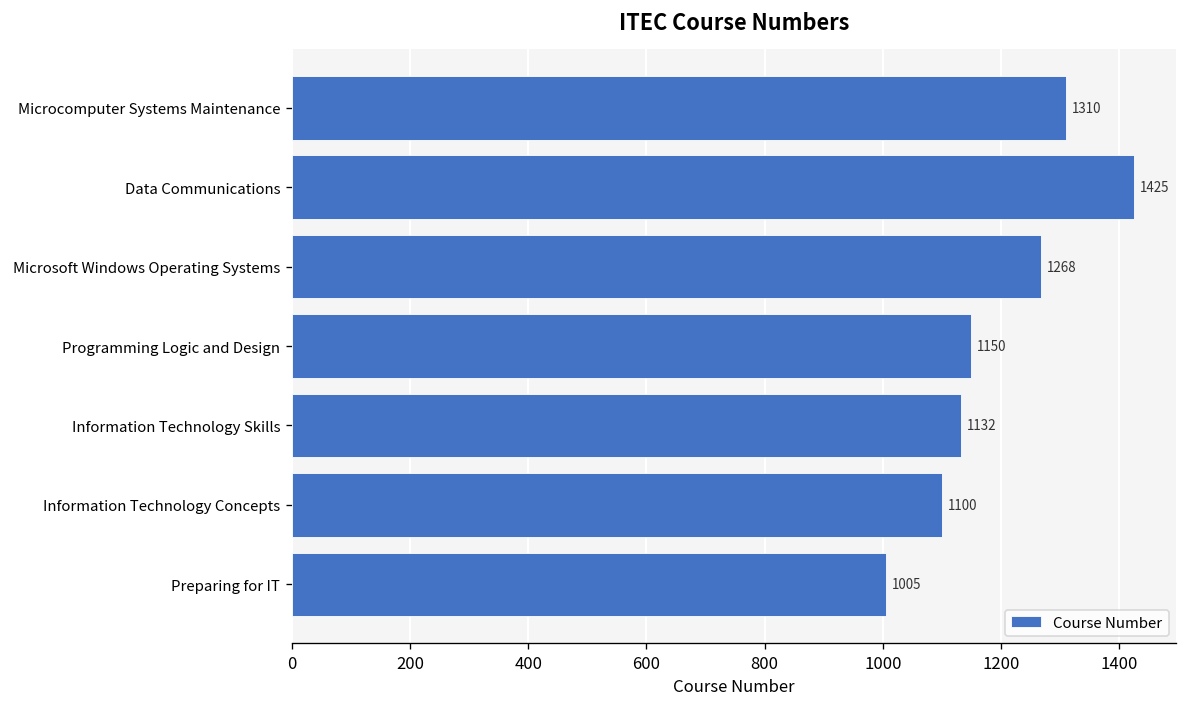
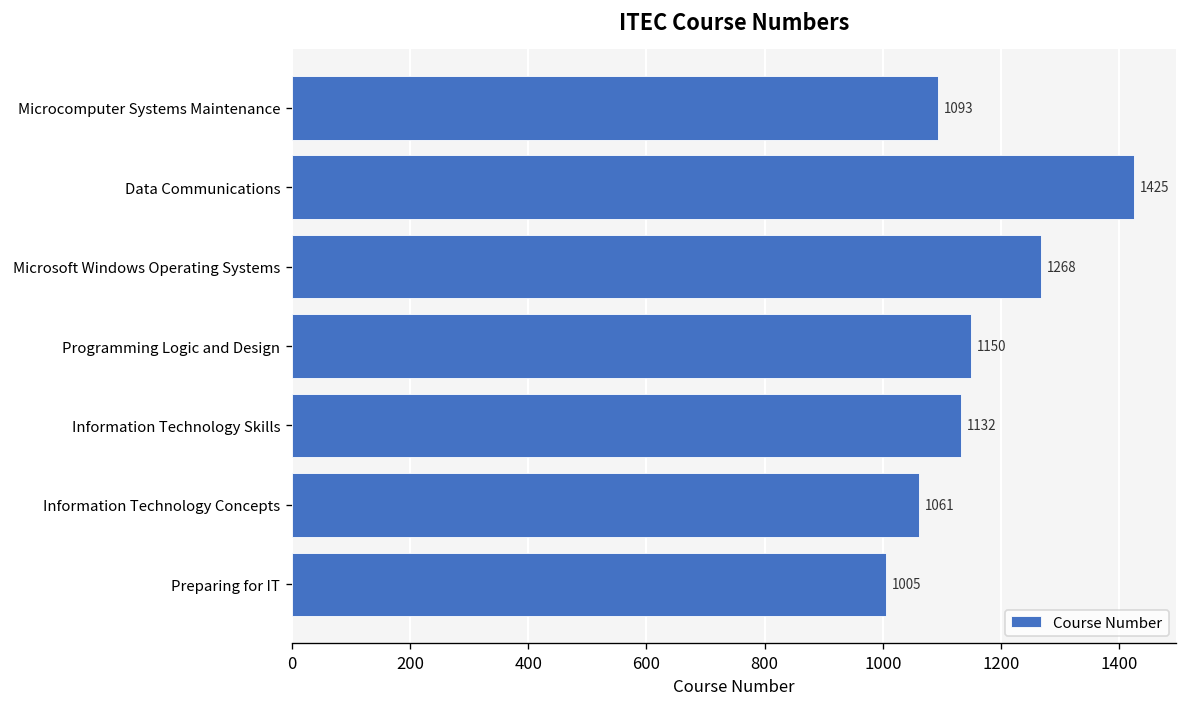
Microcomputer Systems Maintenance: 1310 -> 1093
Information Technology Concepts: 1100 -> 1061
